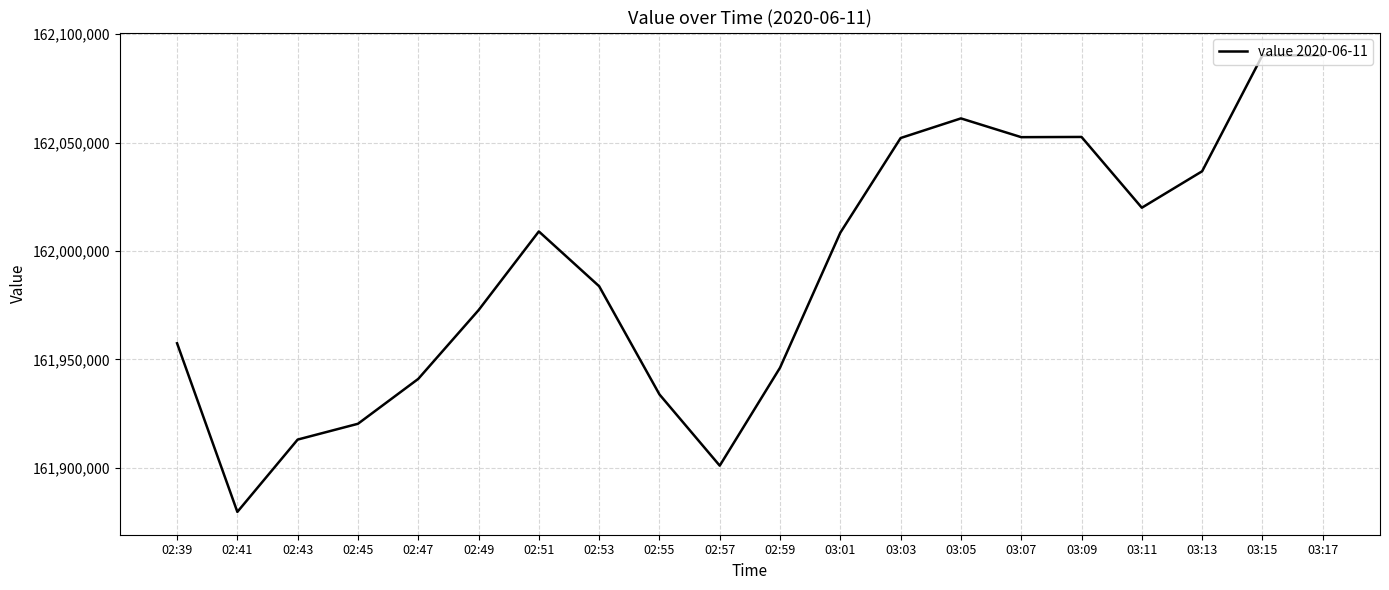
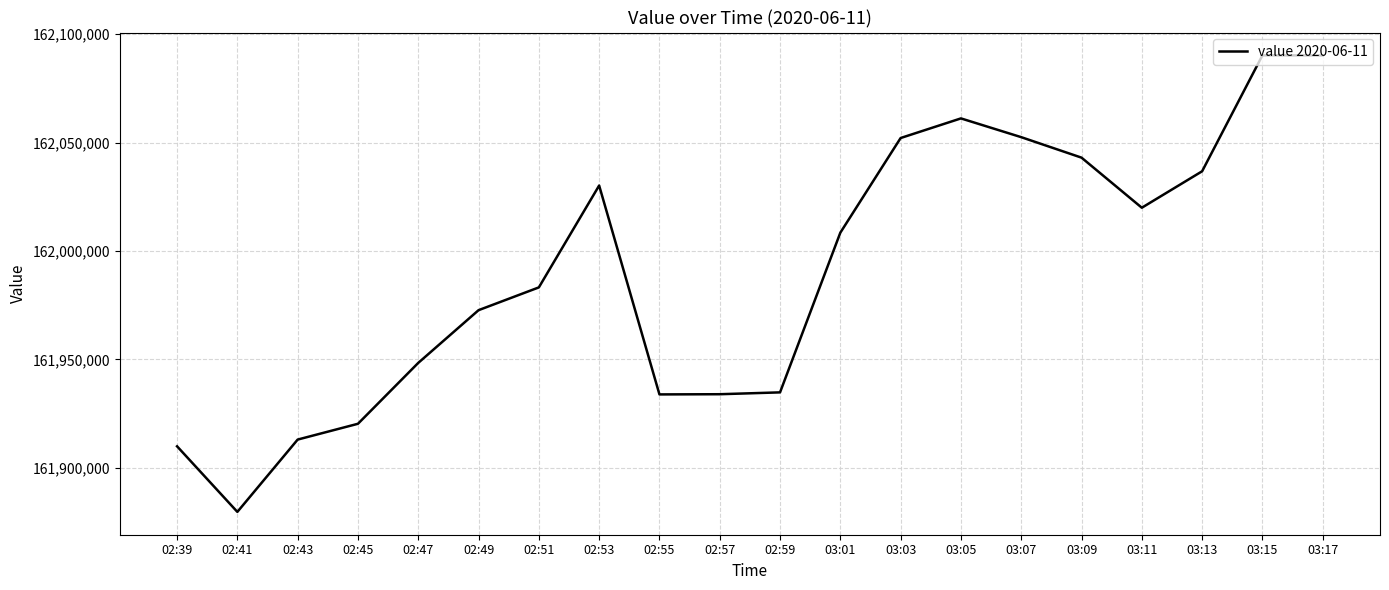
02:39: 161,957,000 -> 161,910,000
02:47: 161,941,000 -> 161,948,000
02:51: 162,009,000 -> 161,983,000
02:53: 161,984,000 -> 162,030,000
02:57: 161,901,000 -> 161,934,000
02:59: 161,946,000 -> 161,935,000
03:09: 162,053,000 -> 162,043,000
